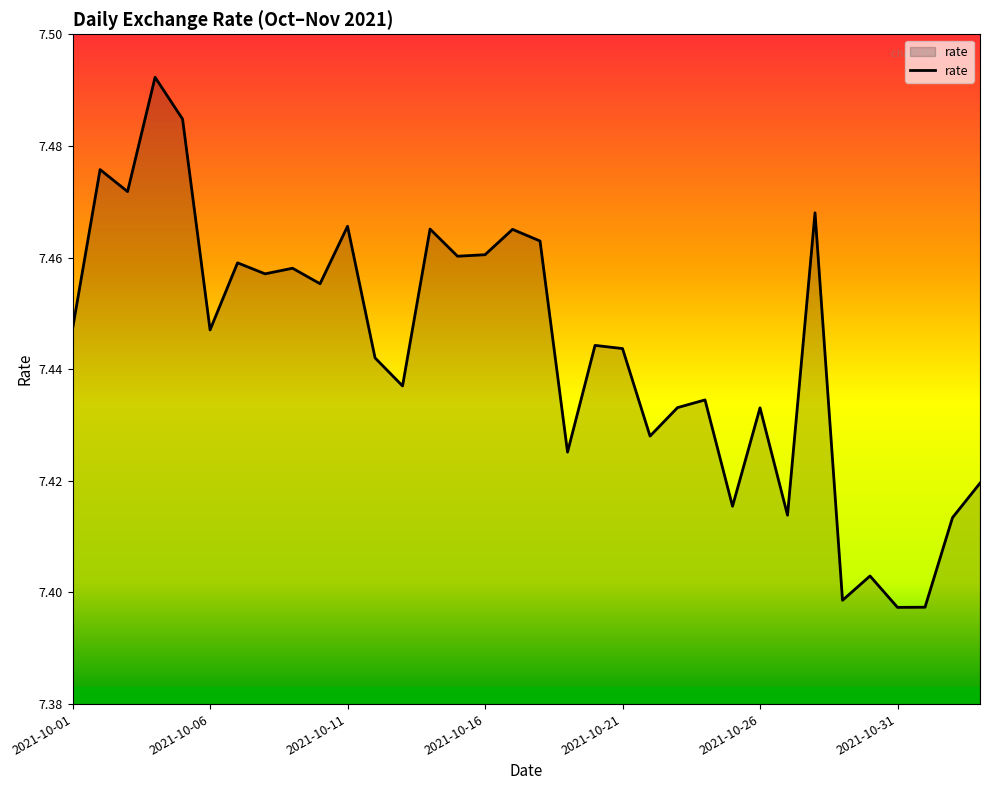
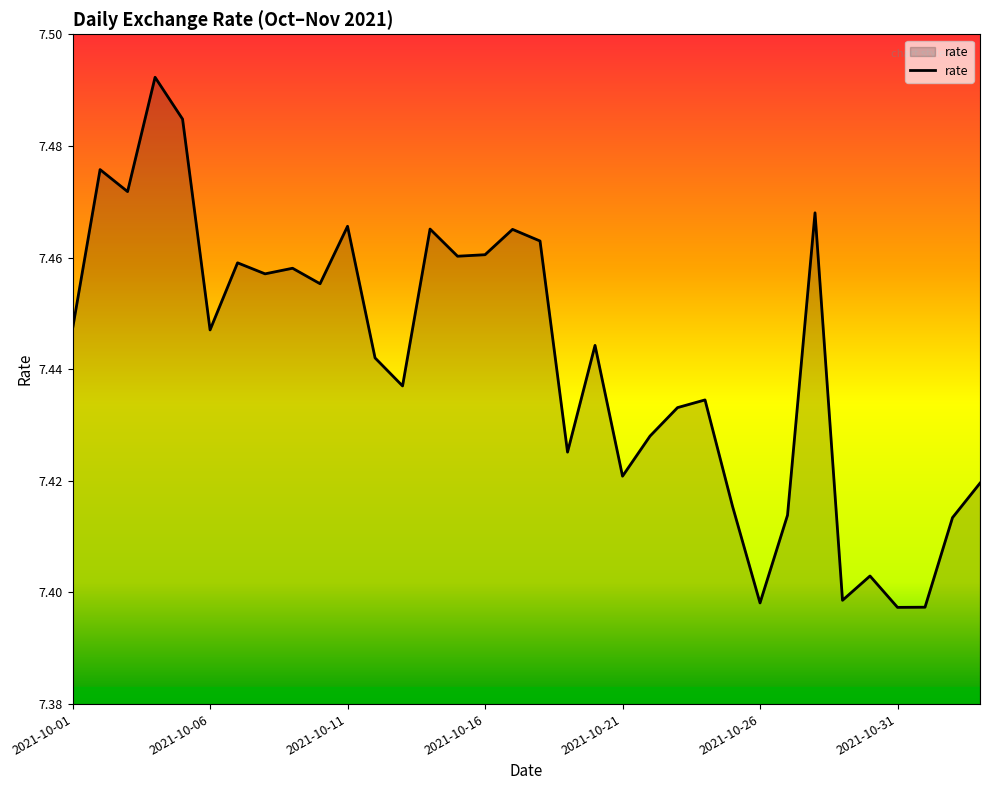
2021-10-21: 7.444 -> 7.421
2021-10-26: 7.433 -> 7.398
